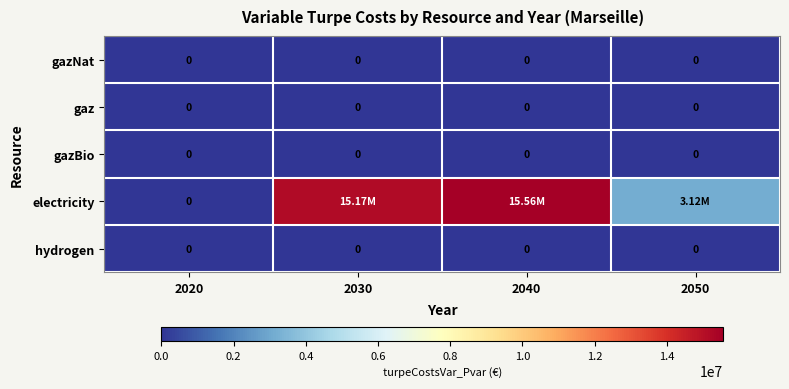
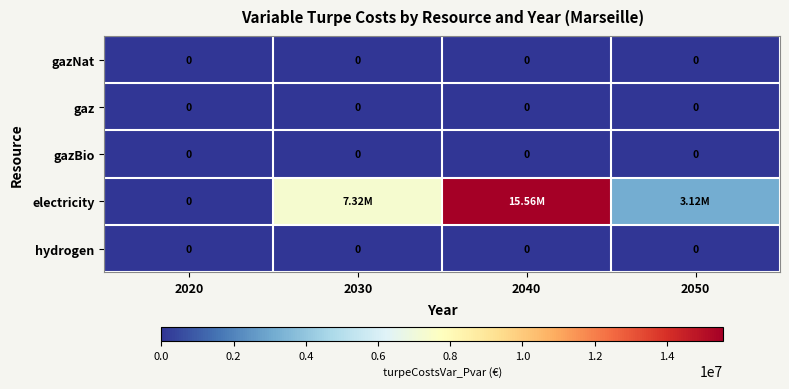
electricity, 2030: 15.17M -> 7.32M
